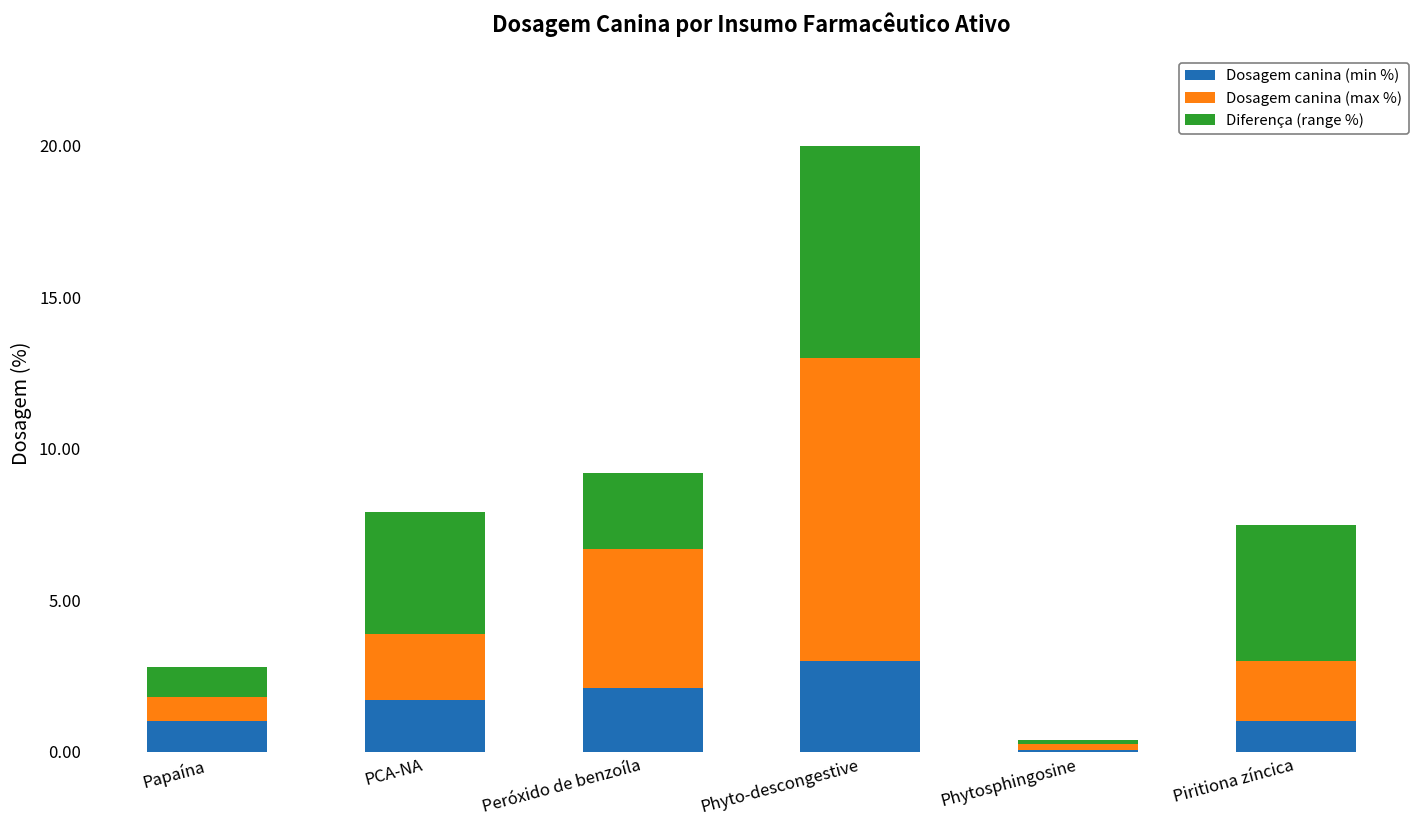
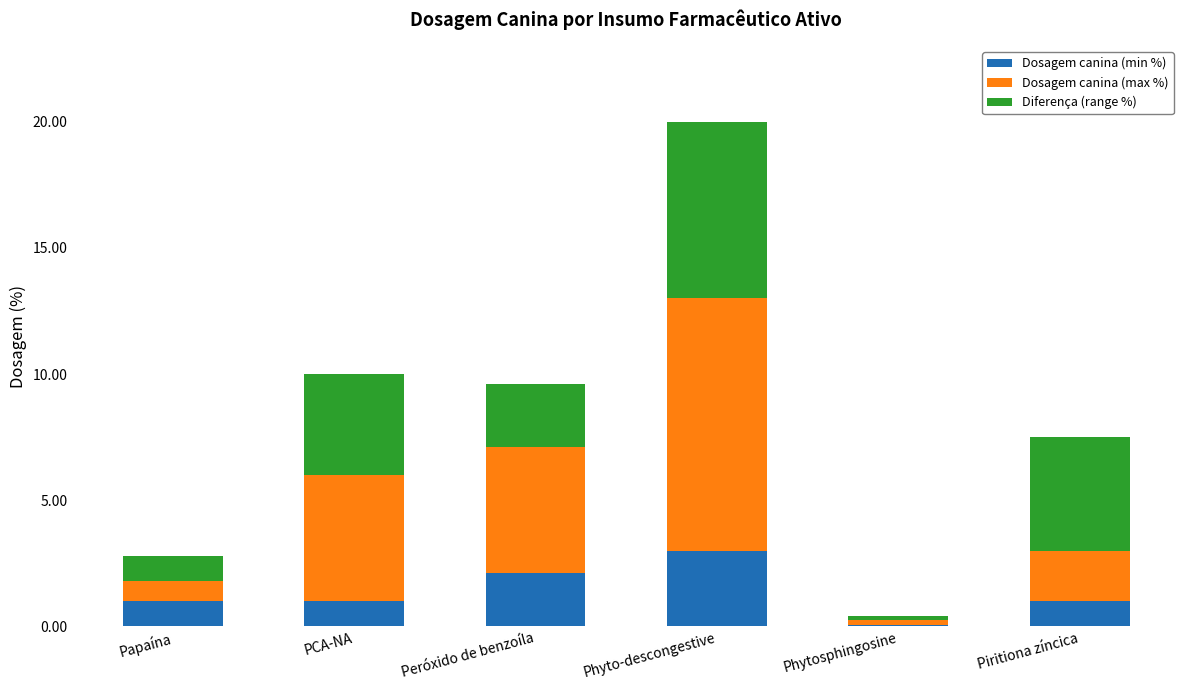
Dosagem canina (min %), PCA-NA: 1.7 -> 1.0
Dosagem canina (max %), PCA-NA: 2.2 -> 5.0
Dosagem canina (max %), Peróxido de benzoíla: 4.6 -> 5.0
